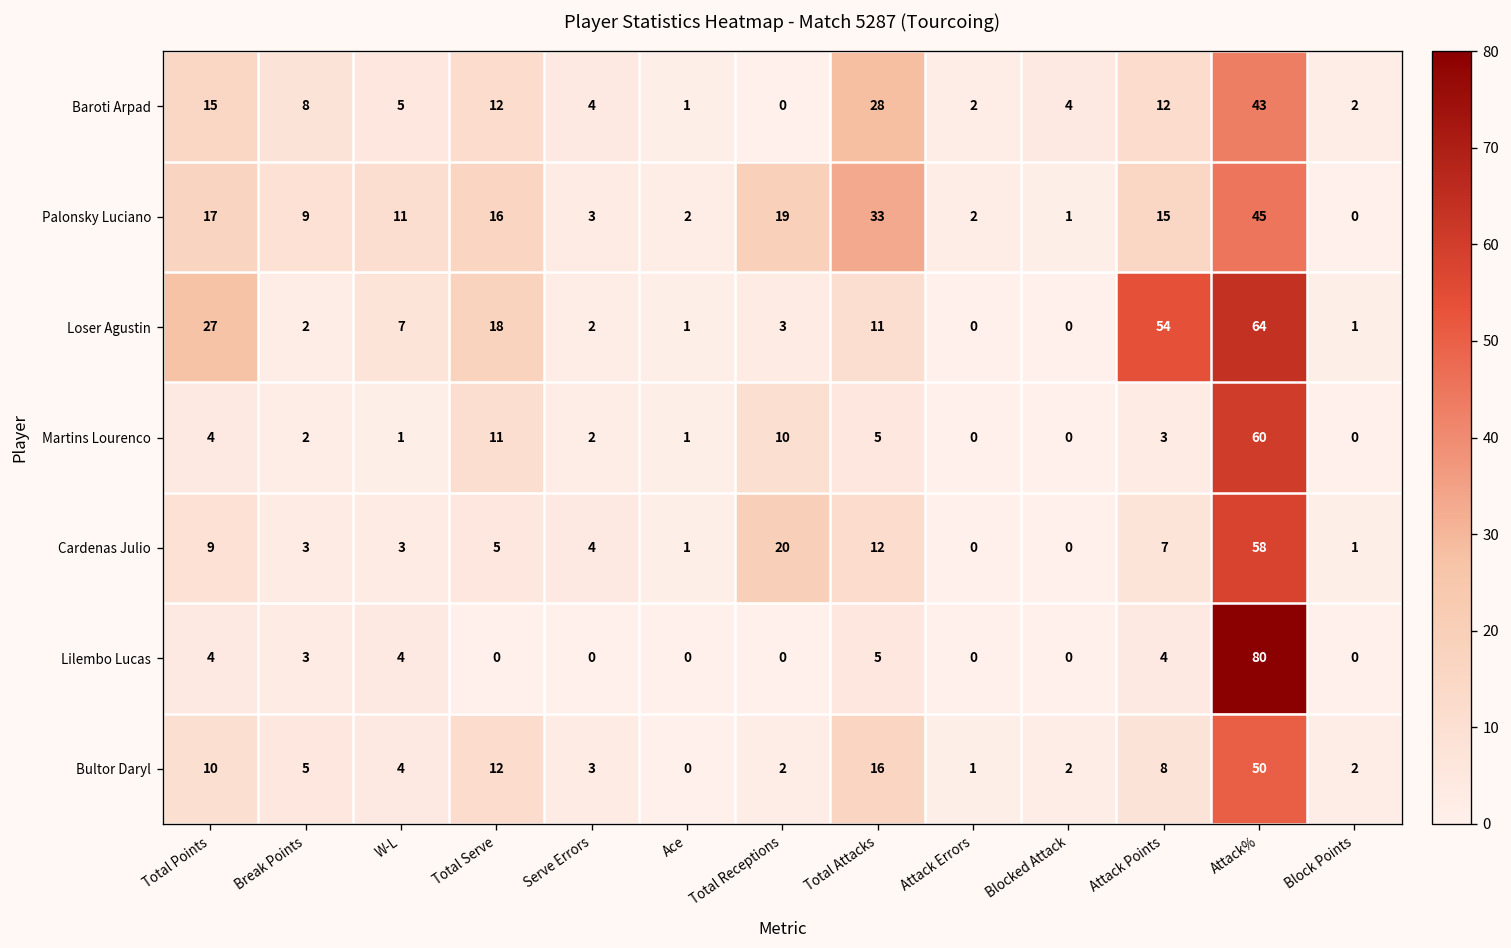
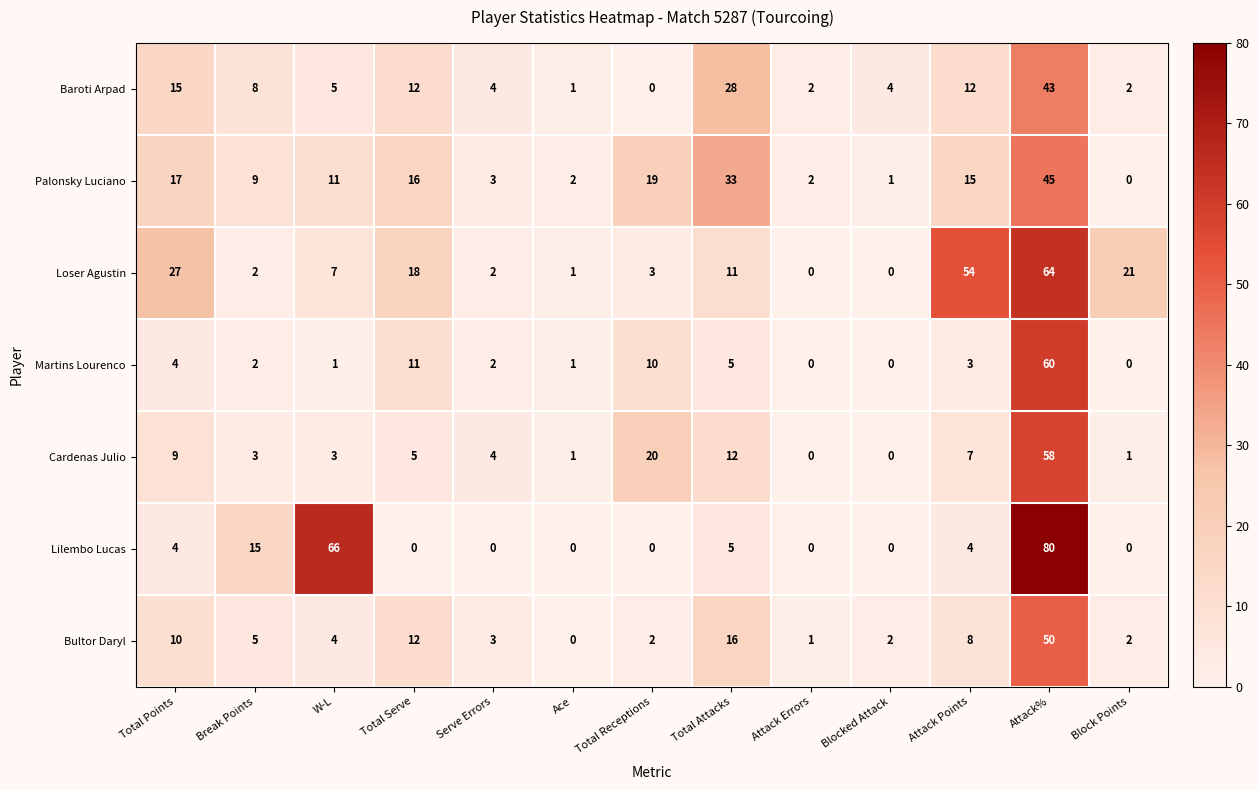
Loser Agustin, Block Points: 1 -> 21
Lilembo Lucas, Break Points: 3 -> 15
Lilembo Lucas, W-L: 4 -> 66
